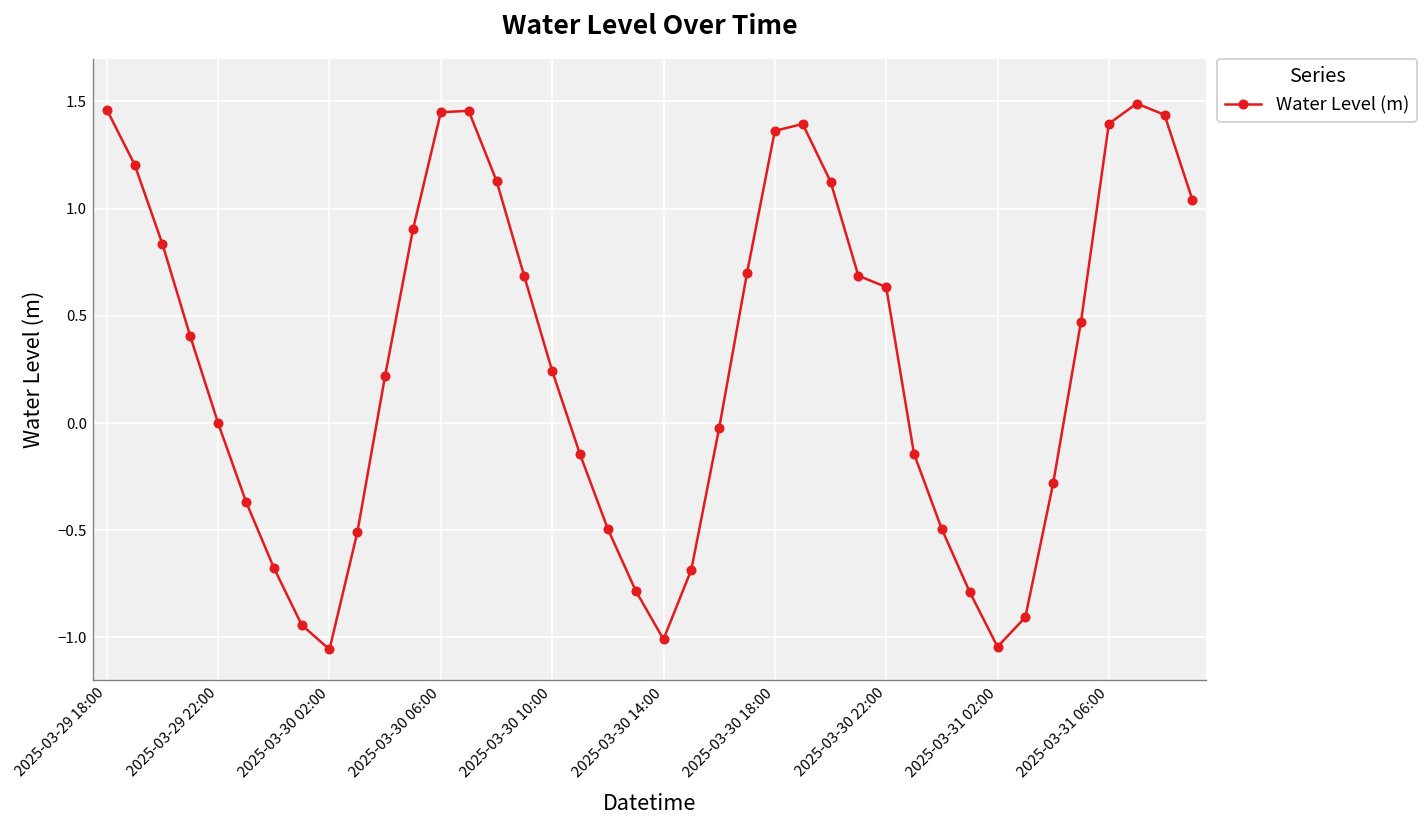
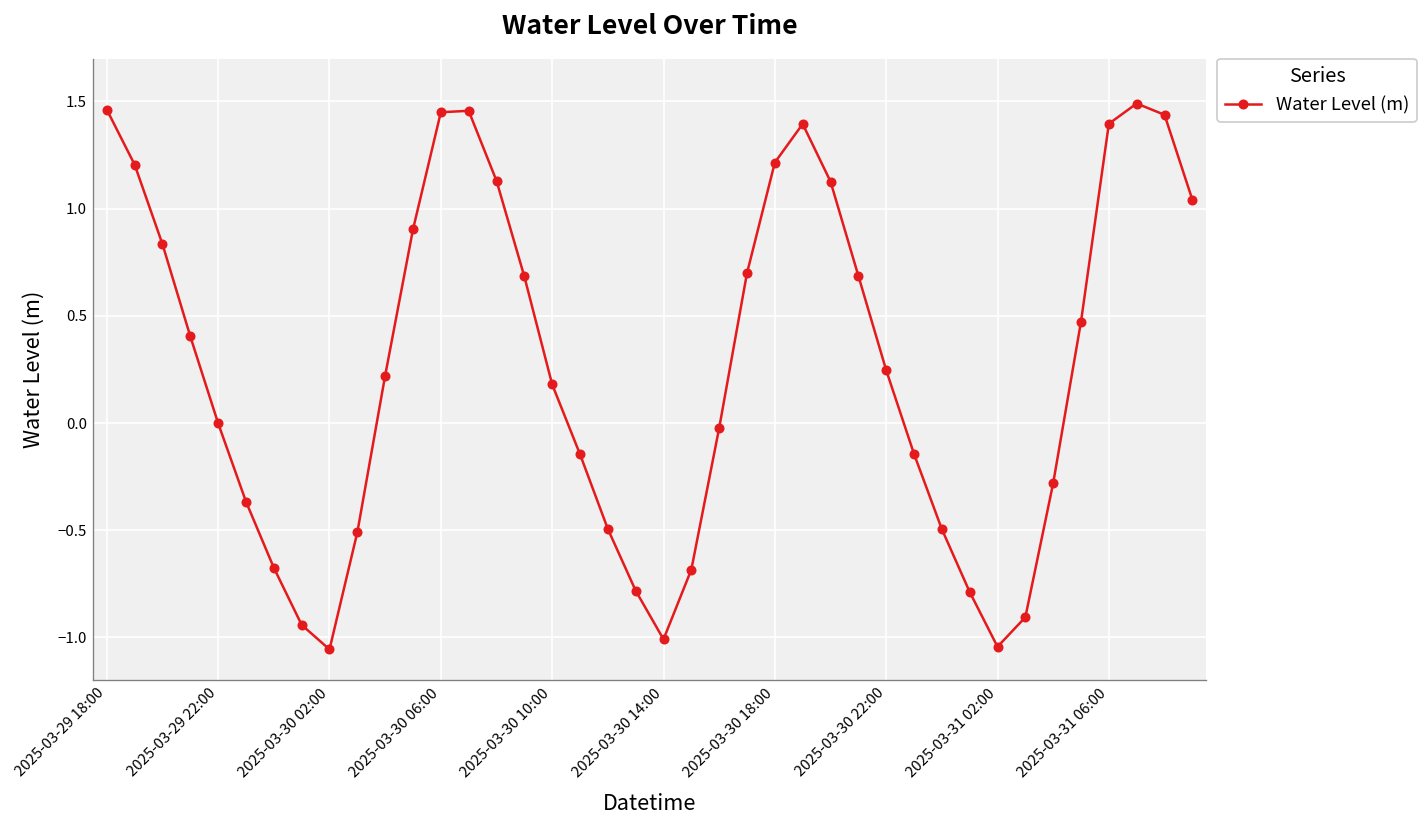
2025-03-30 10:00: 0.24 -> 0.18
2025-03-30 18:00: 1.36 -> 1.22
2025-03-30 22:00: 0.63 -> 0.25
